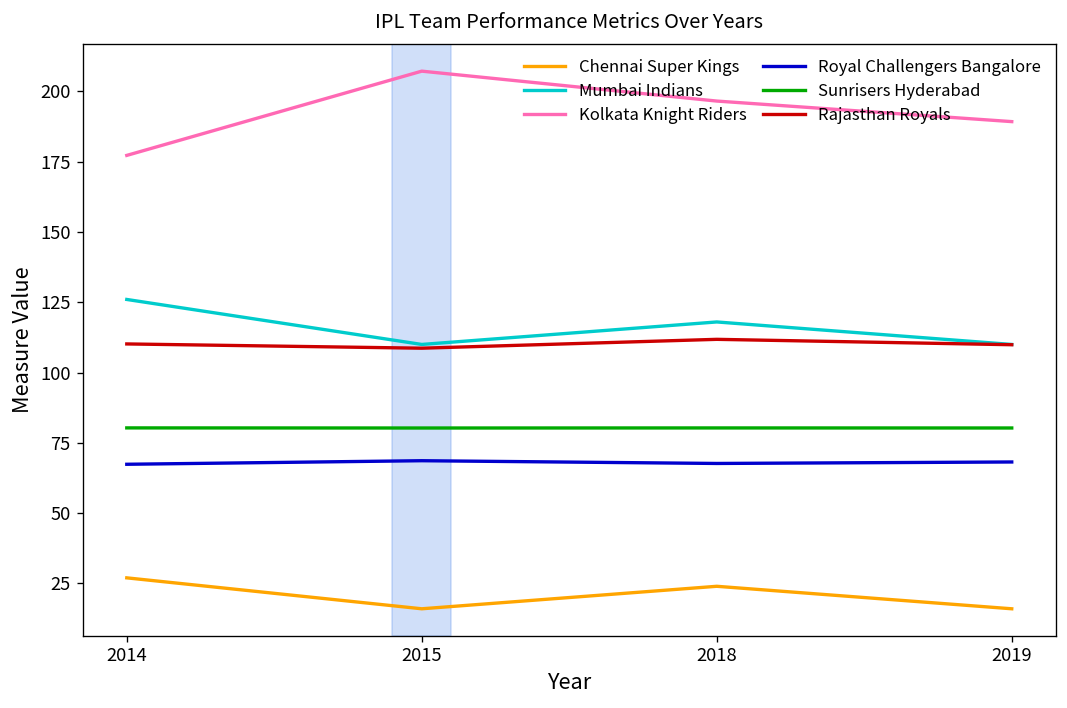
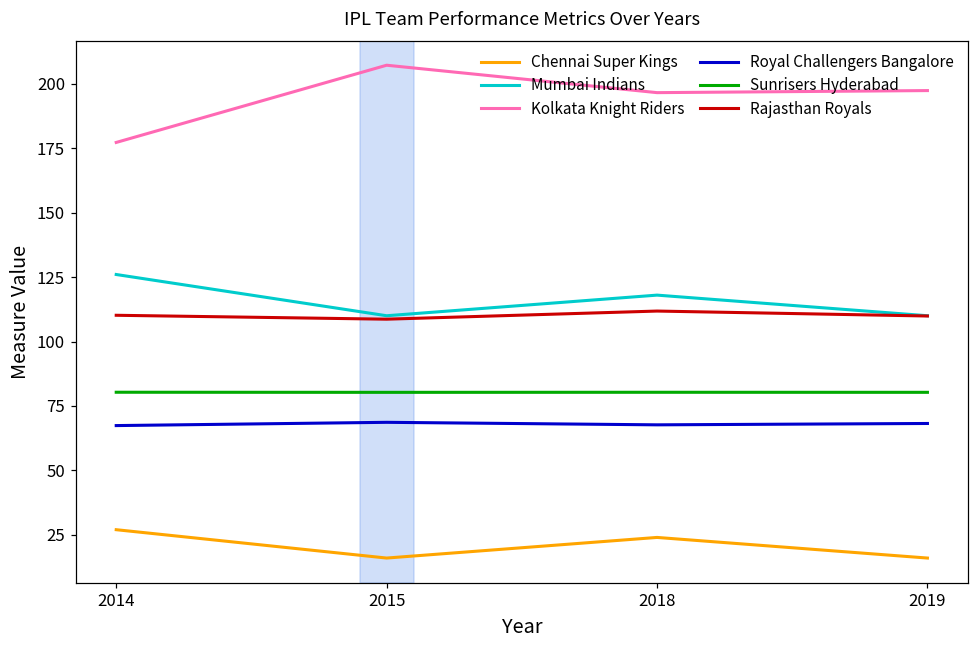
Kolkata Knight Riders, 2019: 189 -> 197
